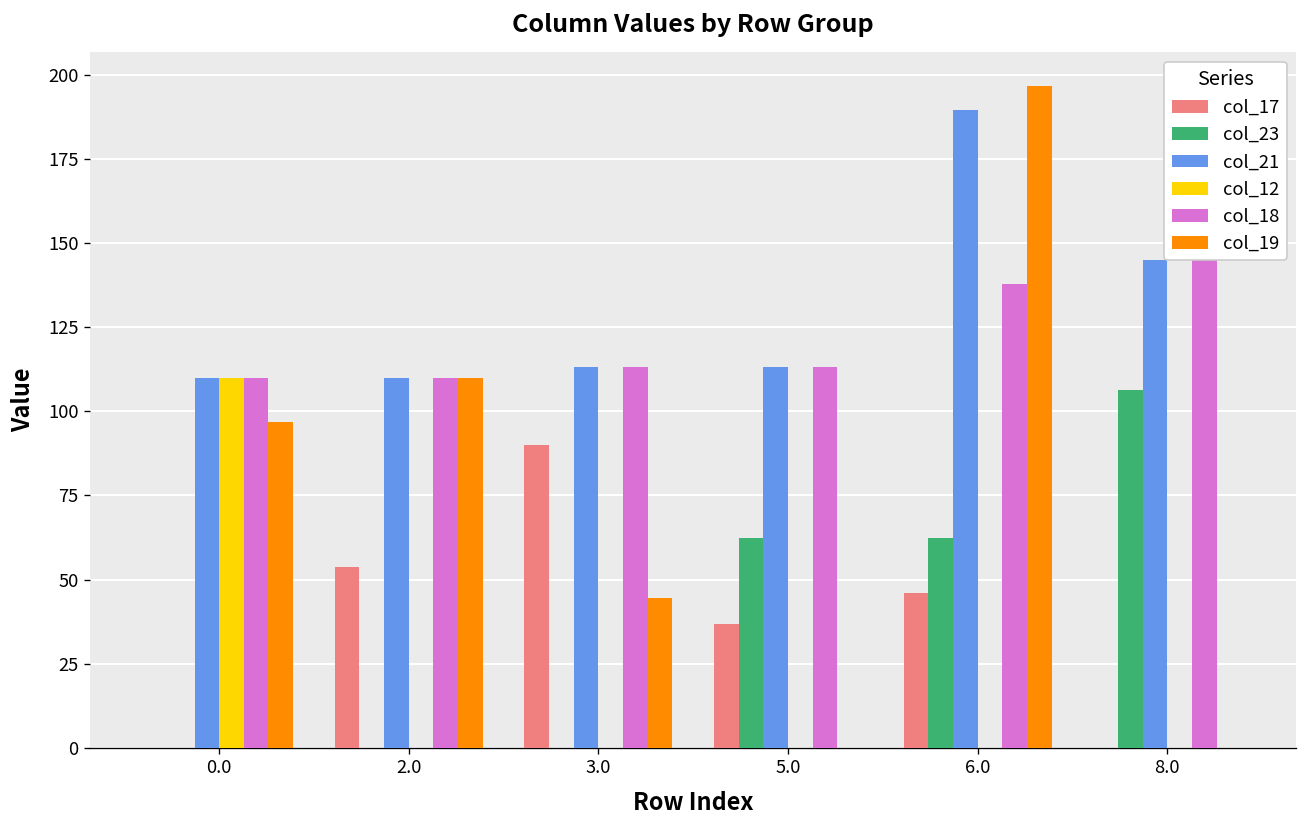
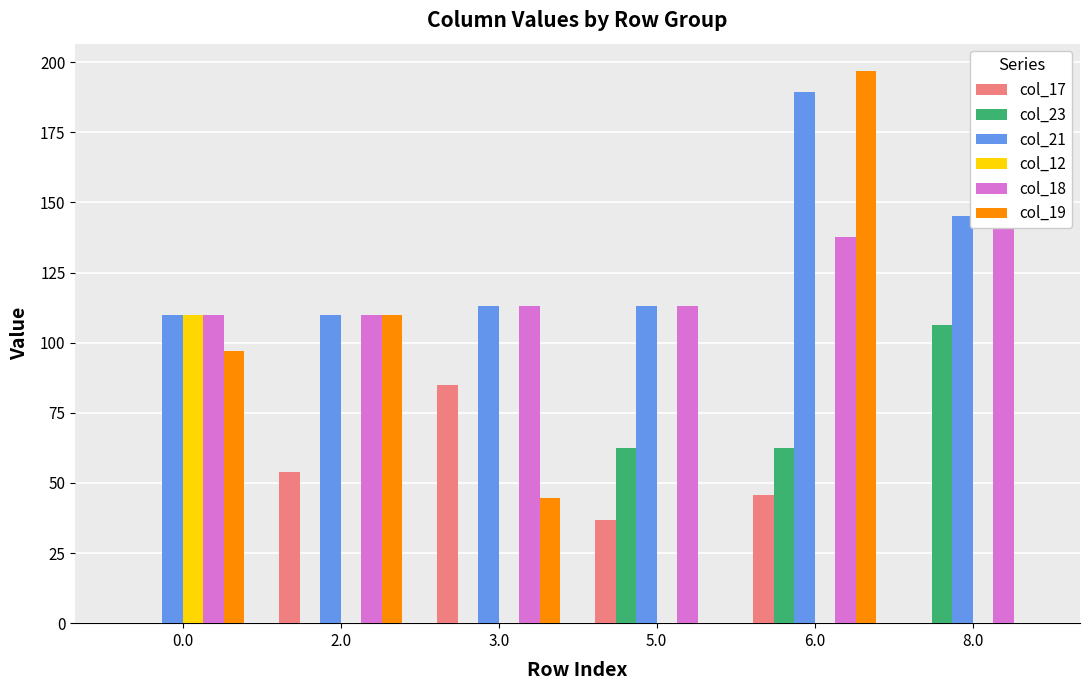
col_17, 3.0: 90 -> 85
